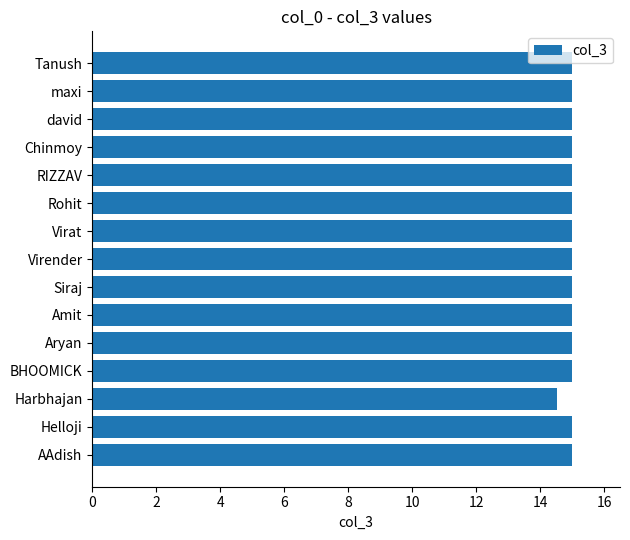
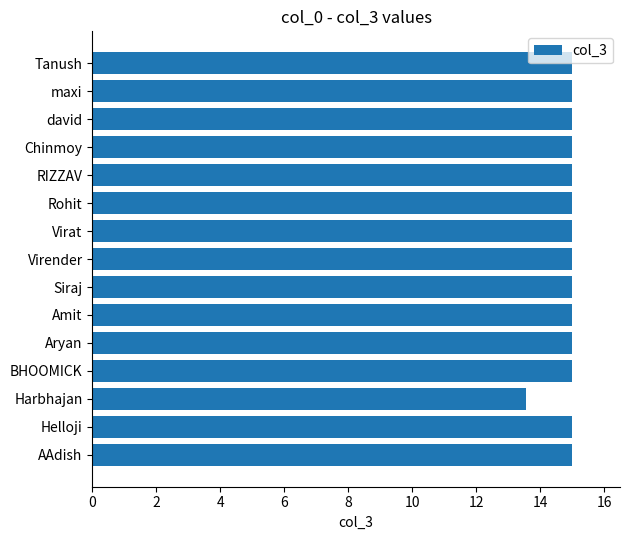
Harbhajan: 14.5 -> 13.5
